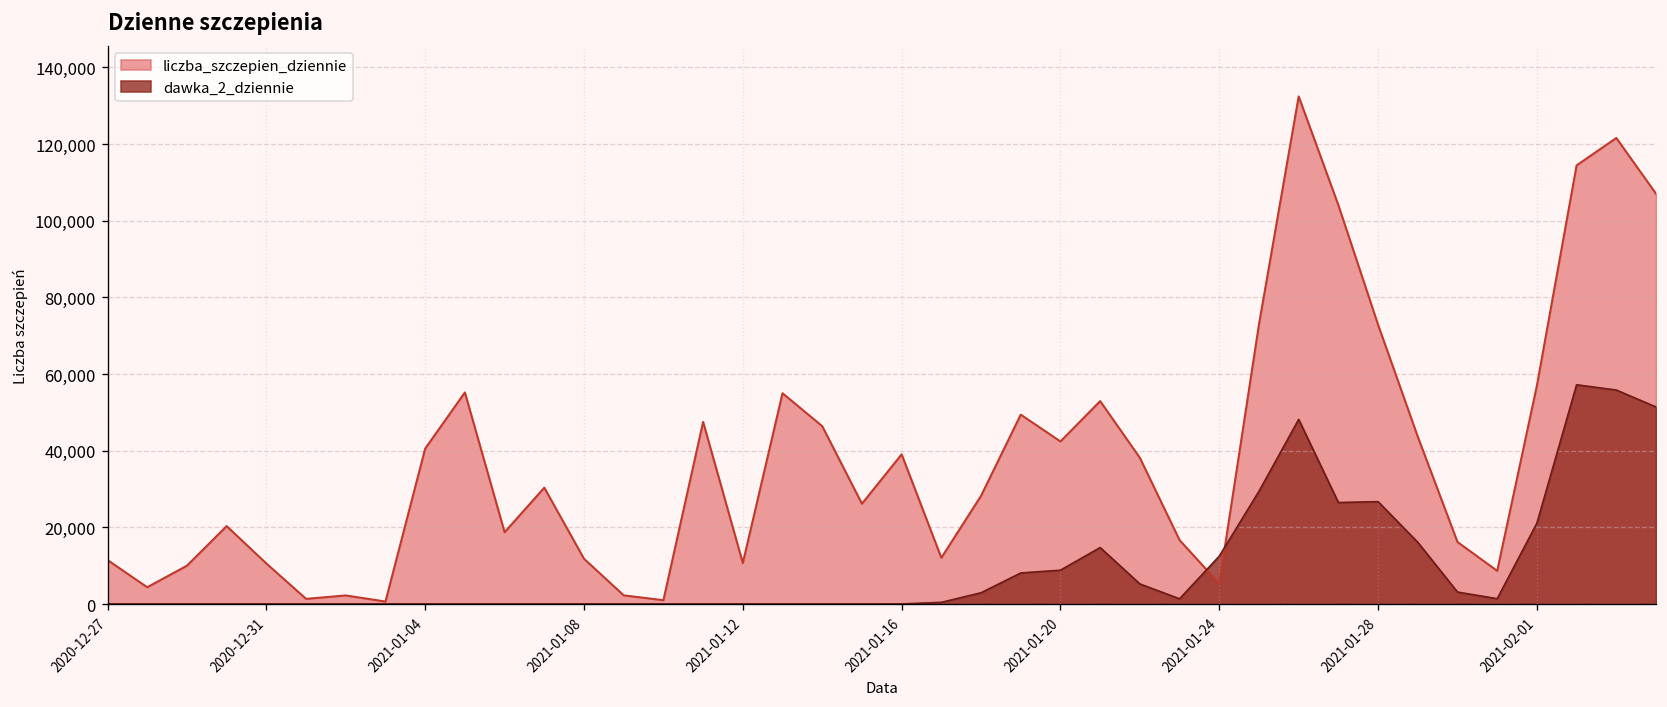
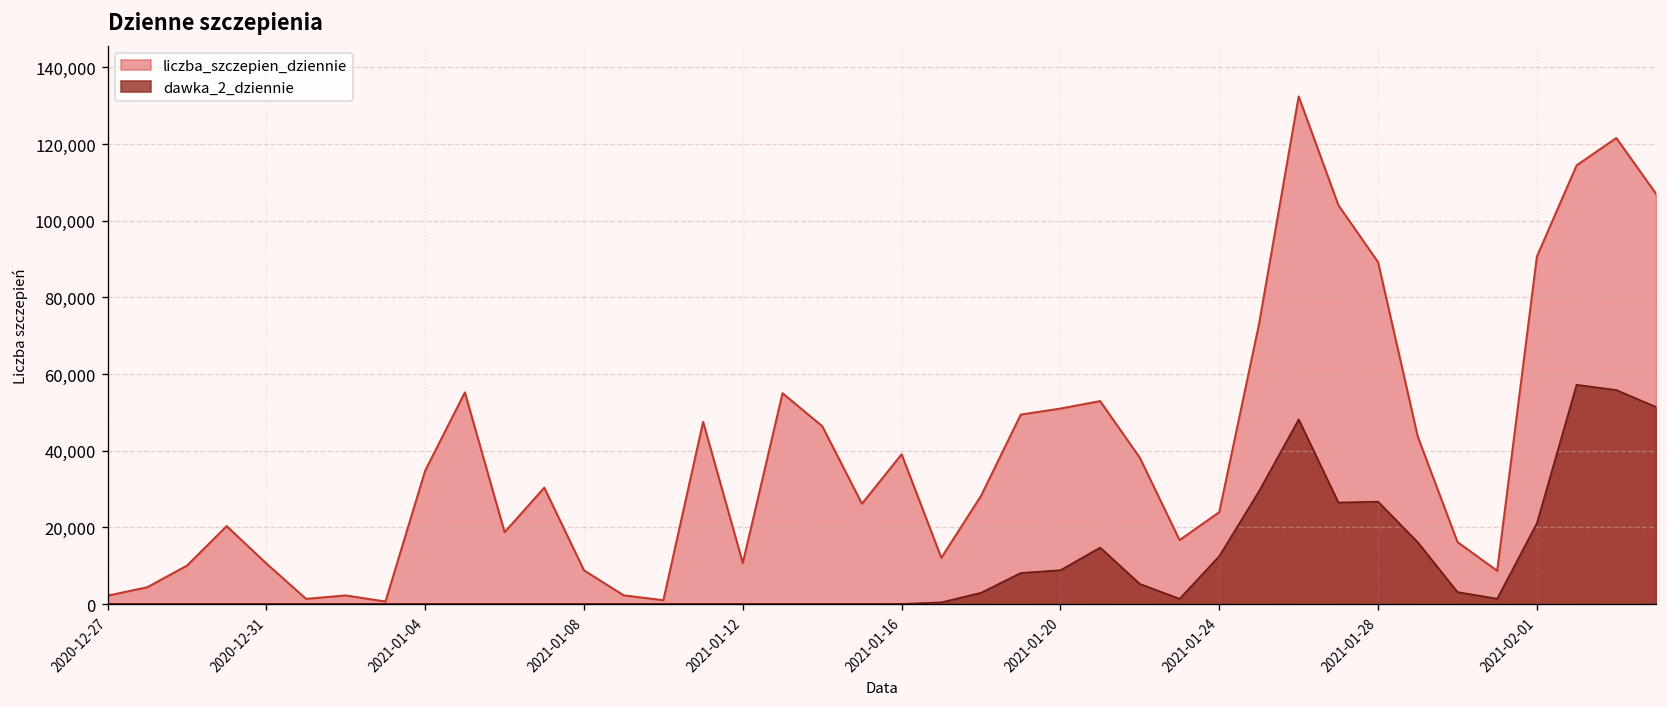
liczba_szczepien_dziennie, 2020-12-27: 11,000 -> 2,000
liczba_szczepien_dziennie, 2021-01-04: 41,000 -> 35,000
liczba_szczepien_dziennie, 2021-01-08: 12,000 -> 9,000
liczba_szczepien_dziennie, 2021-01-20: 42,000 -> 51,000
liczba_szczepien_dziennie, 2021-01-24: 5,000 -> 24,000
liczba_szczepien_dziennie, 2021-01-28: 73,000 -> 89,000
liczba_szczepien_dziennie, 2021-02-01: 57,000 -> 91,000
